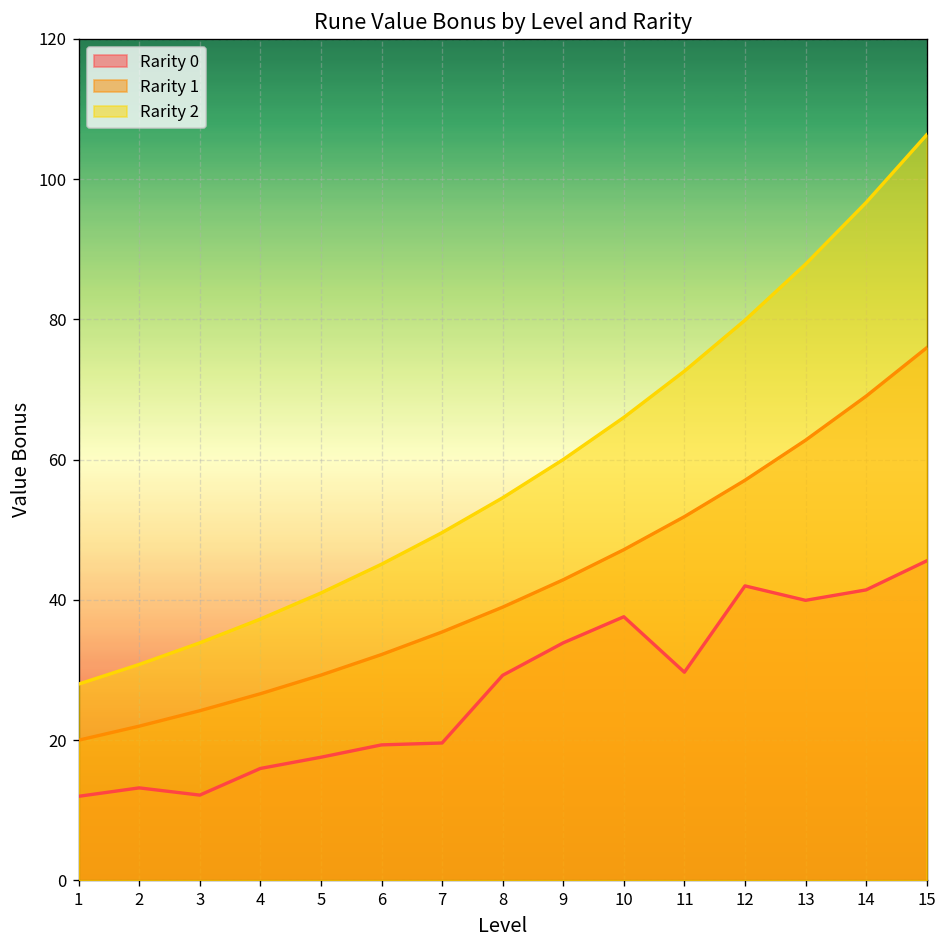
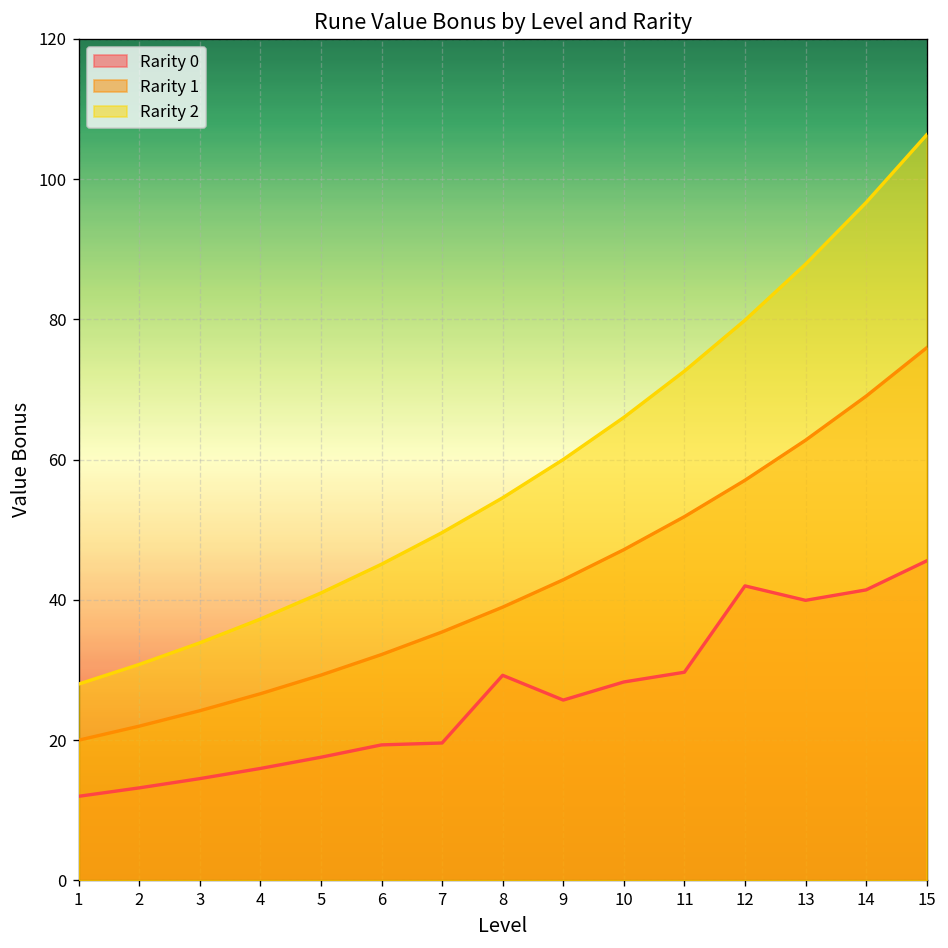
Rarity 0, 3: 12 -> 15
Rarity 0, 9: 34 -> 26
Rarity 0, 10: 38 -> 28
